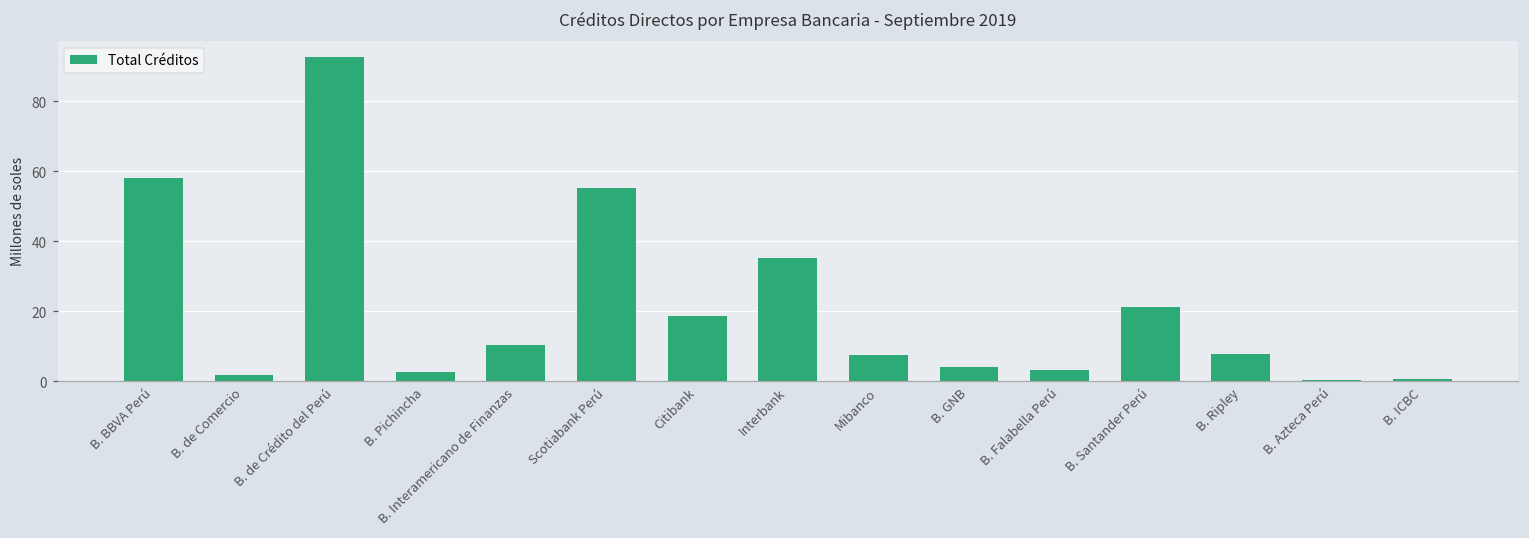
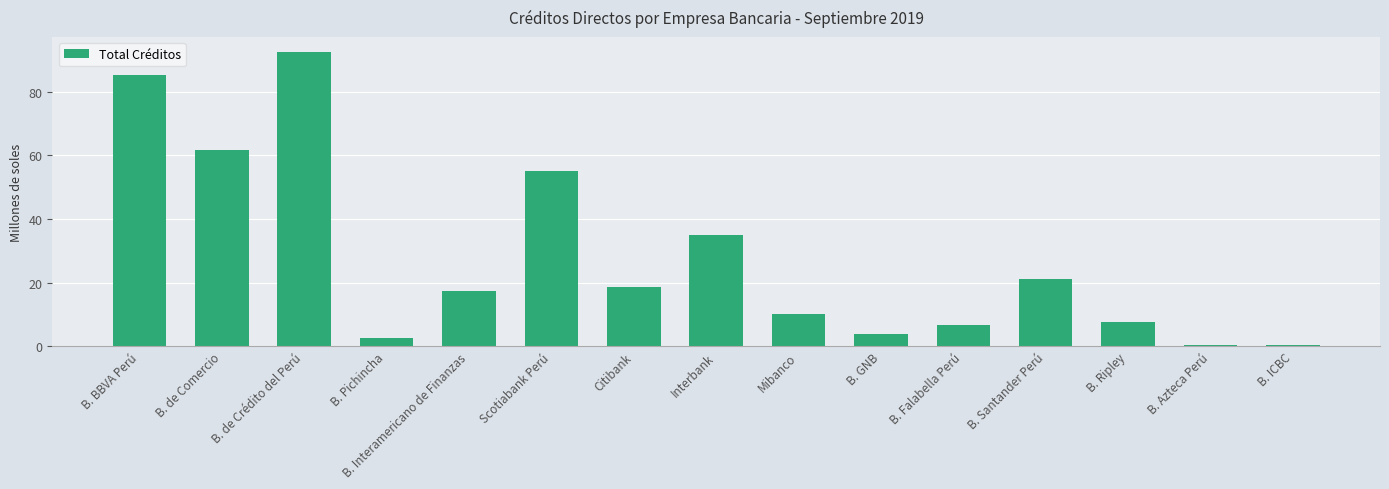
B. BBVA Perú: 58 -> 85
B. de Comercio: 2 -> 62
B. Interamericano de Finanzas: 10 -> 17
Mibanco: 7 -> 10
B. Falabella Perú: 3 -> 7
